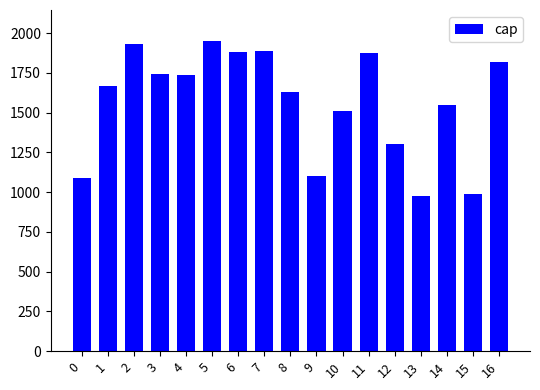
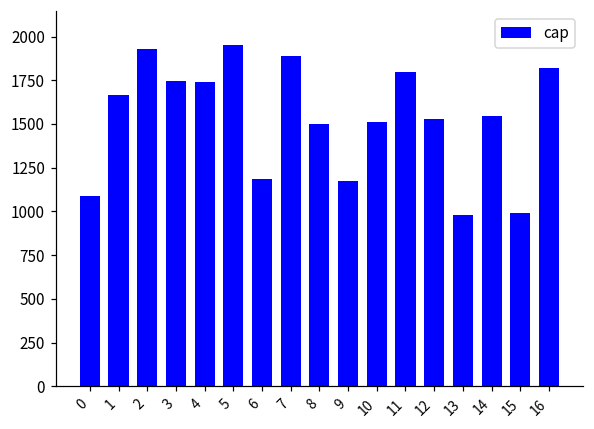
6: 1880 -> 1190
8: 1630 -> 1500
9: 1100 -> 1180
11: 1870 -> 1800
12: 1310 -> 1530
